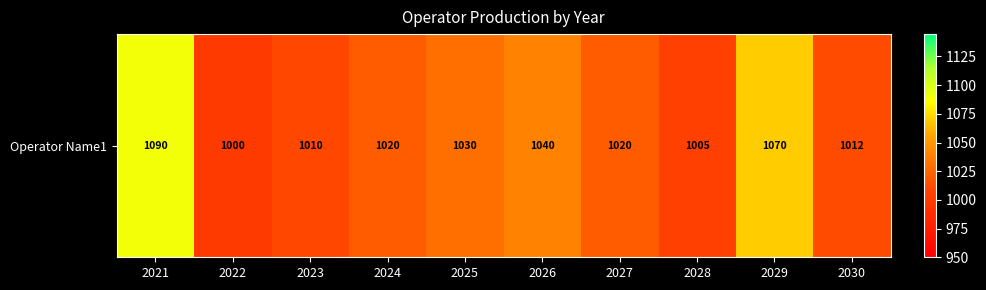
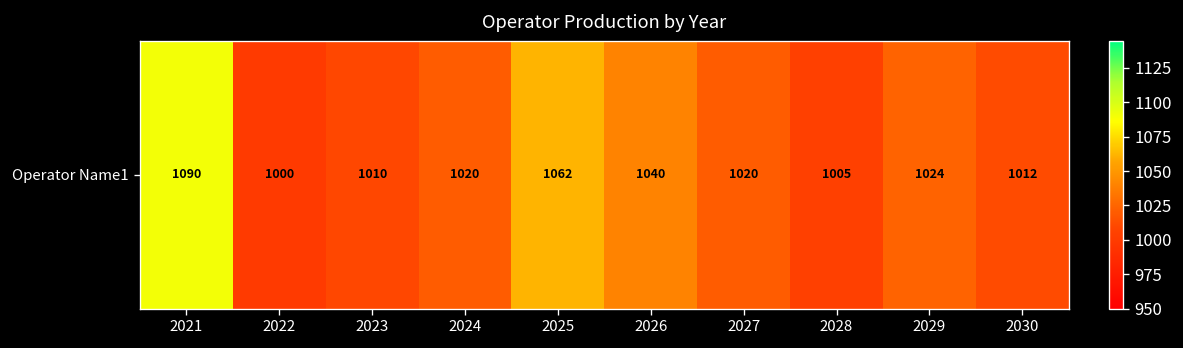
Operator Name1, 2025: 1030 -> 1062
Operator Name1, 2029: 1070 -> 1024
